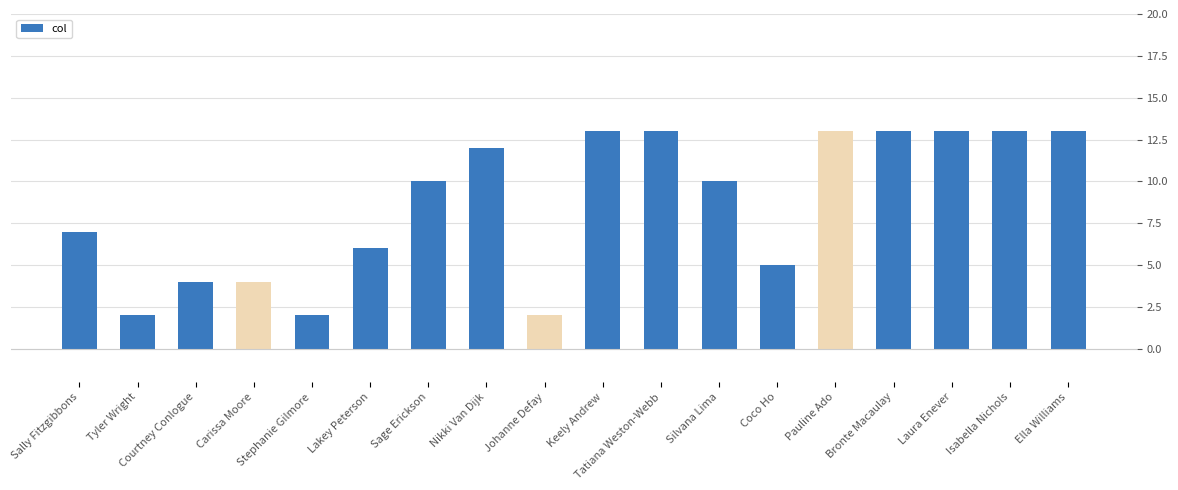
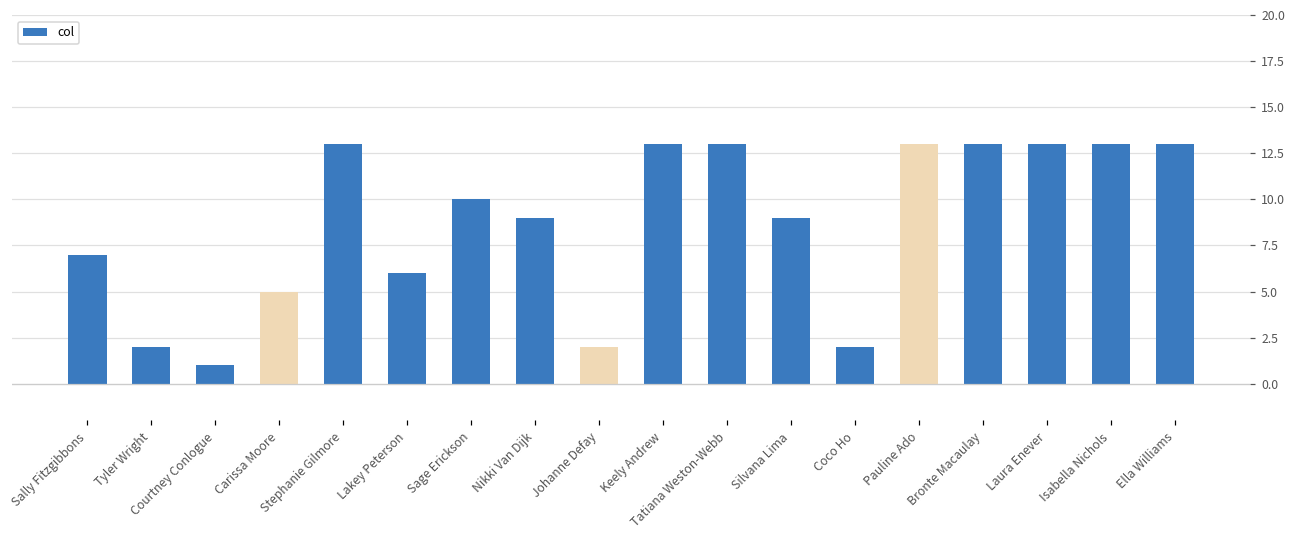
Courtney Conlogue: 4 -> 1
Carissa Moore: 4 -> 5
Stephanie Gilmore: 2 -> 13
Nikki Van Dijk: 12 -> 9
Silvana Lima: 10 -> 9
Coco Ho: 5 -> 2
